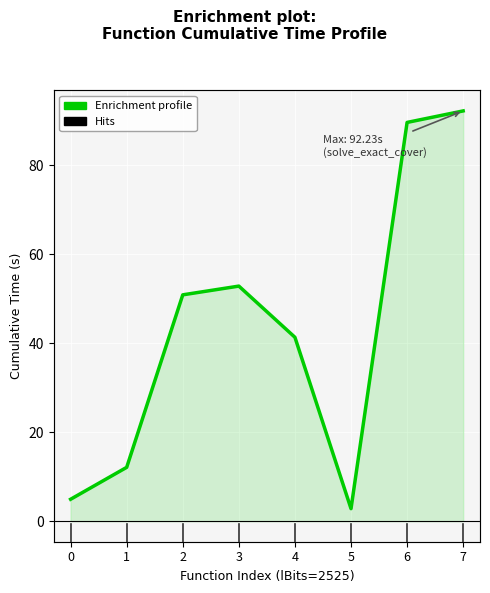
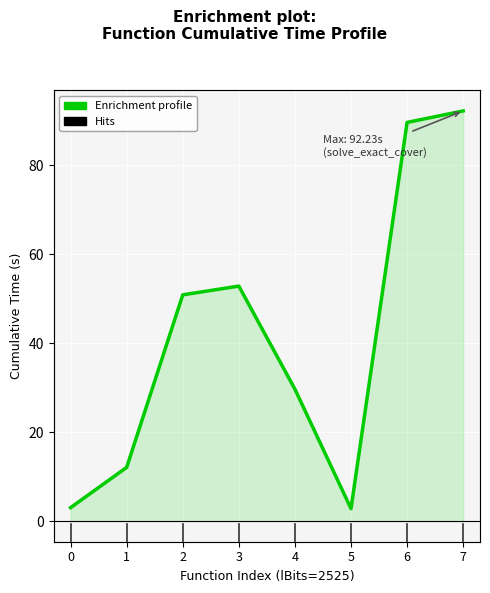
0: 5 -> 3
4: 41 -> 30
